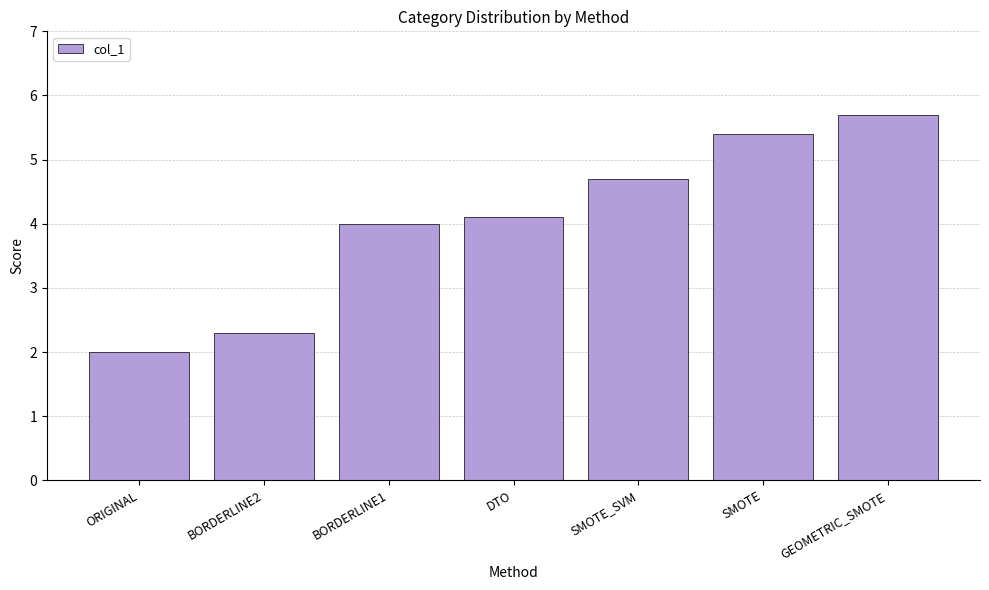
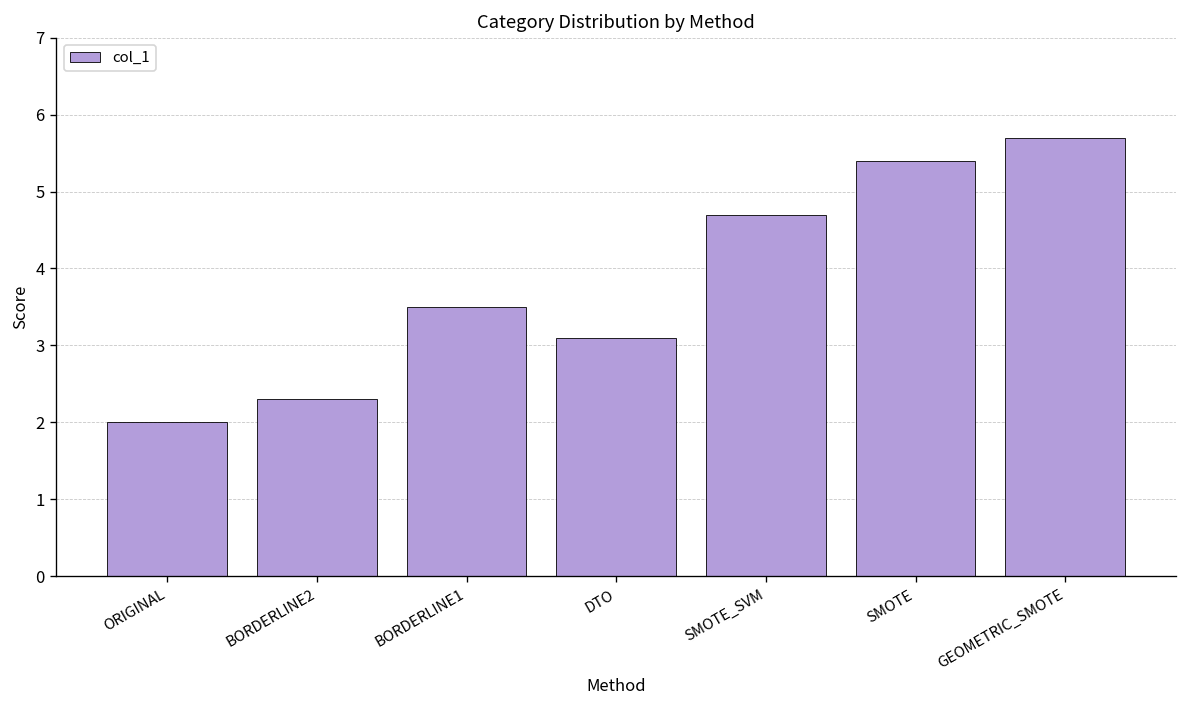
BORDERLINE1: 4.0 -> 3.5
DTO: 4.1 -> 3.1
